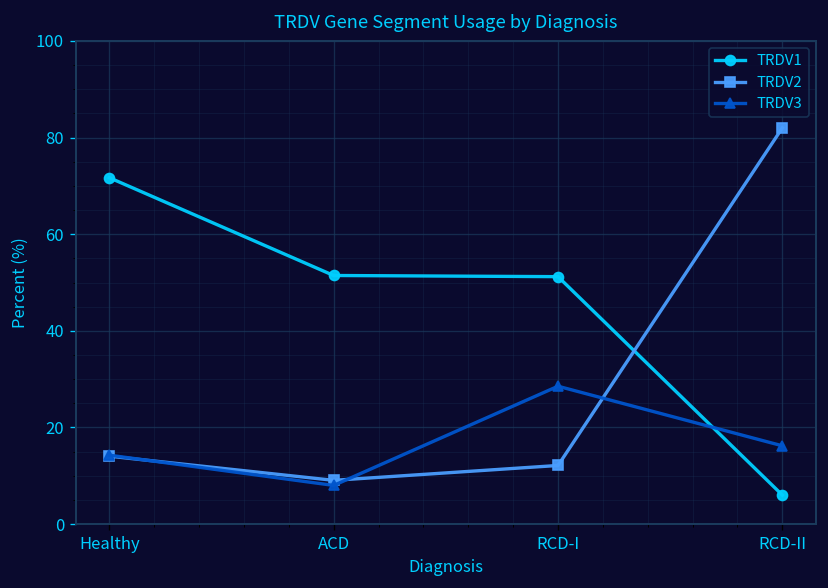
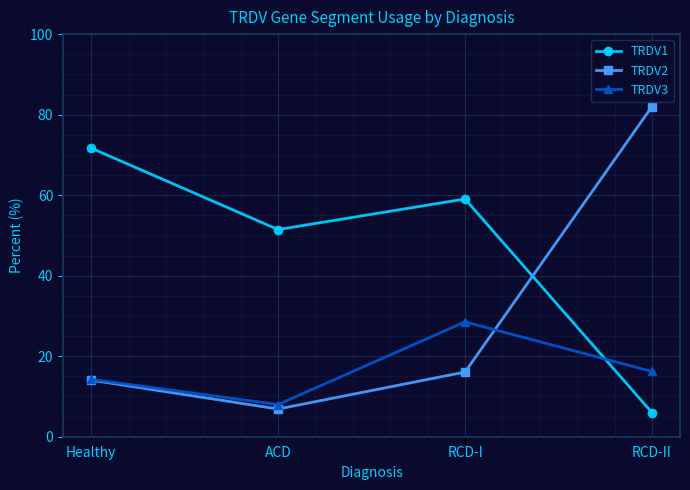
TRDV2, ACD: 9 -> 7
TRDV1, RCD-I: 51 -> 59
TRDV2, RCD-I: 12 -> 16
